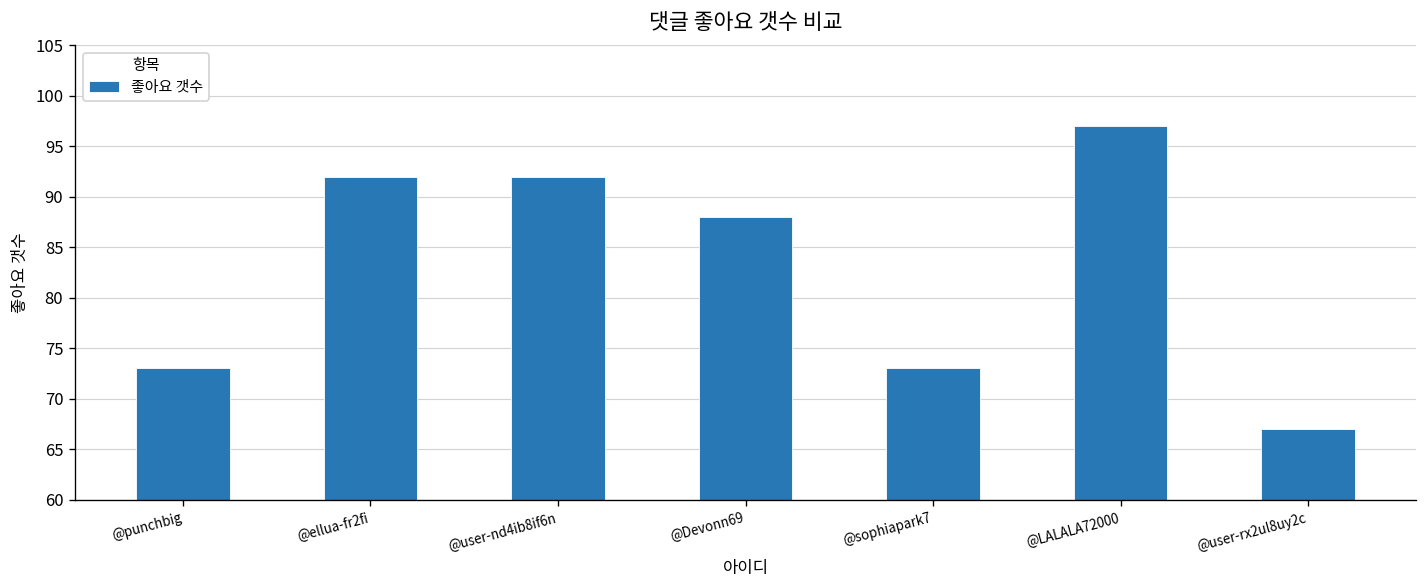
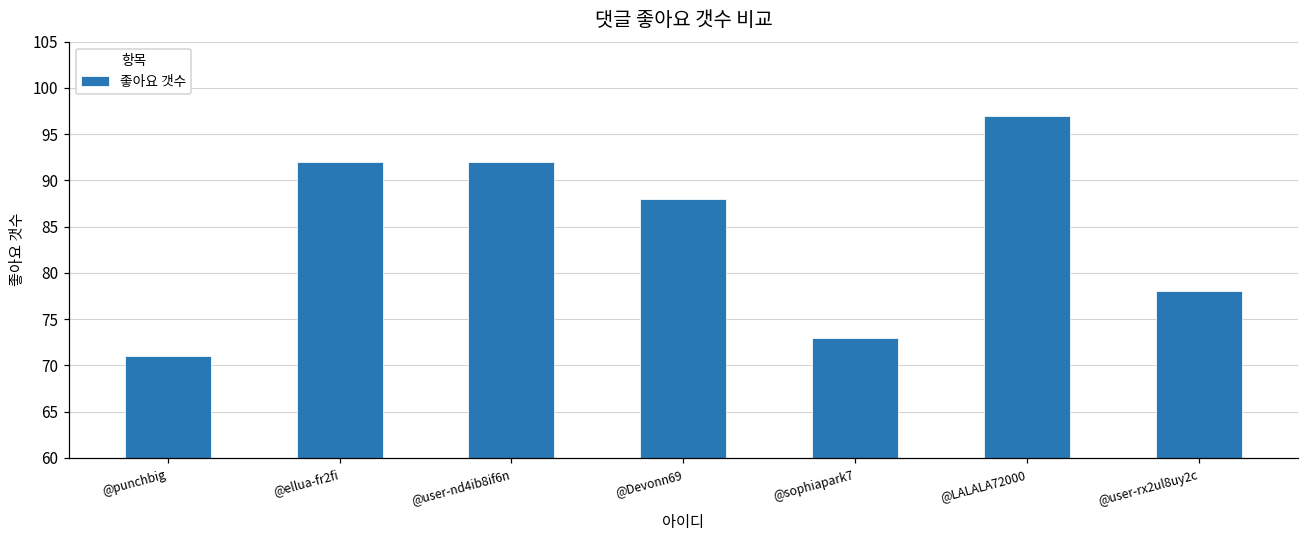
@punchbig: 73 -> 71
@user-rx2ul8uy2c: 67 -> 78
